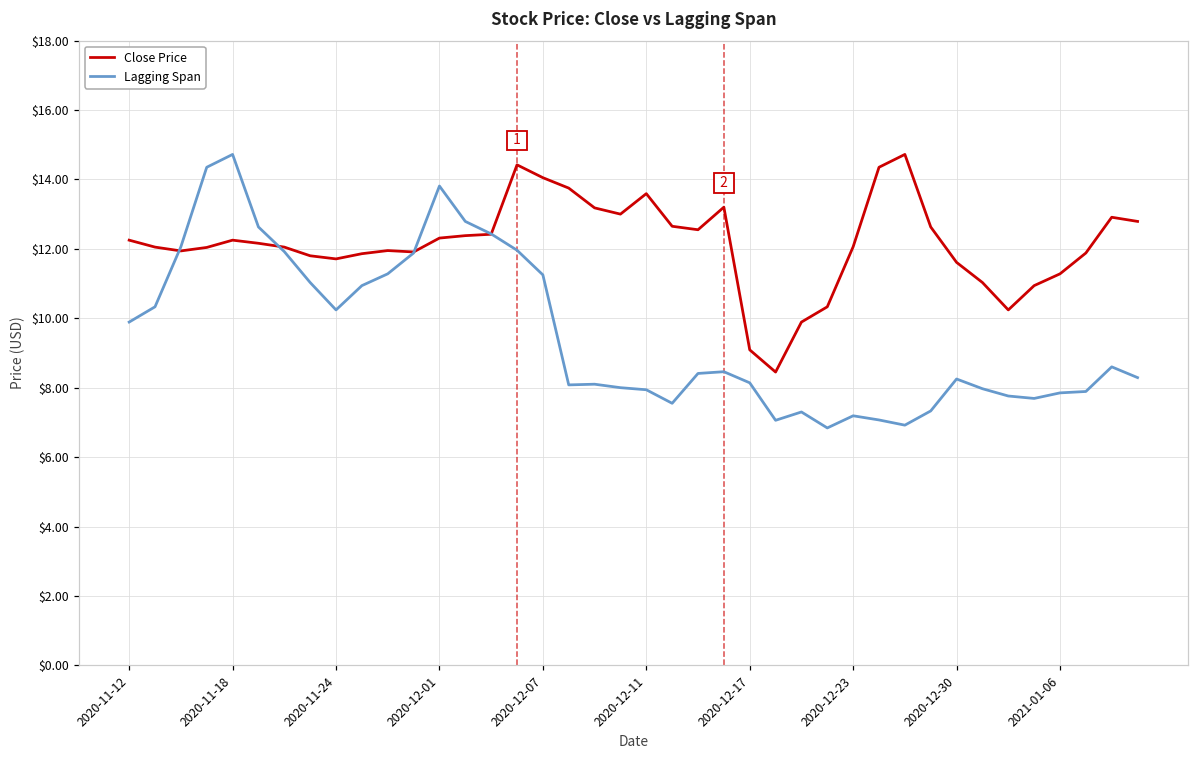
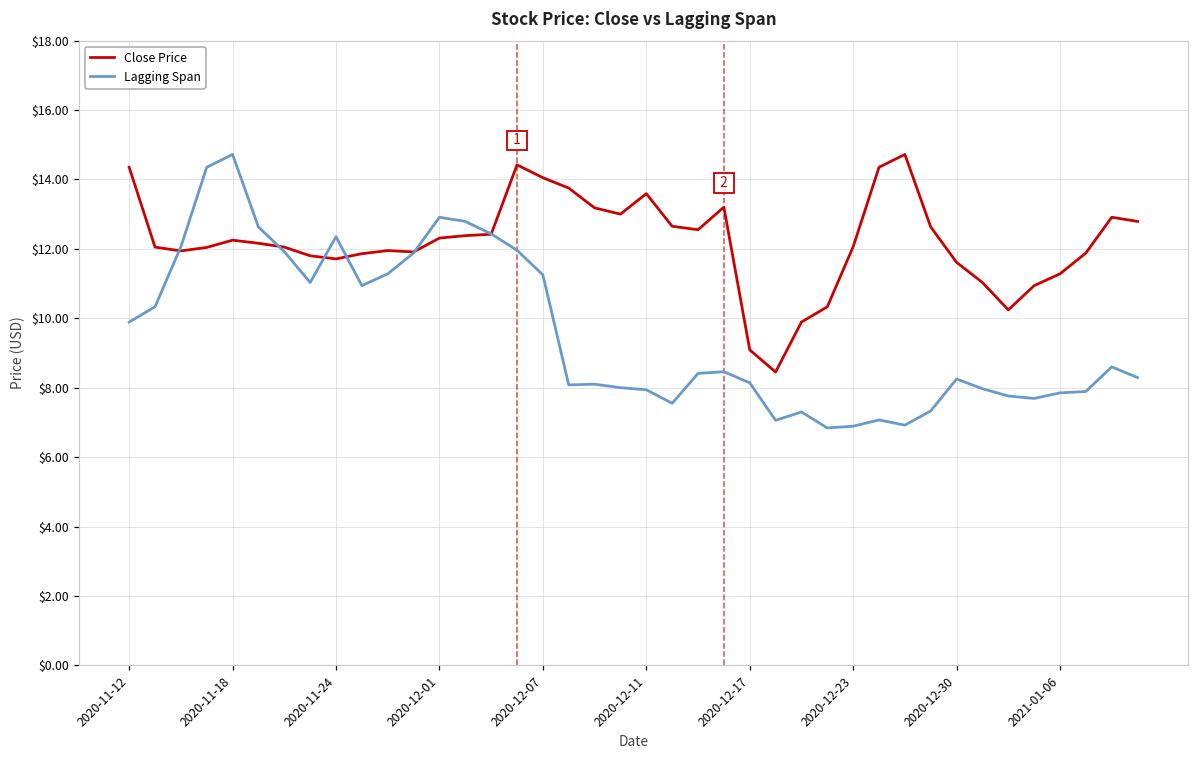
Close Price, 2020-11-12: $12.3 -> $14.4
Lagging Span, 2020-11-24: $10.2 -> $12.4
Lagging Span, 2020-12-01: $13.8 -> $12.9
Lagging Span, 2020-12-23: $7.2 -> $6.9
